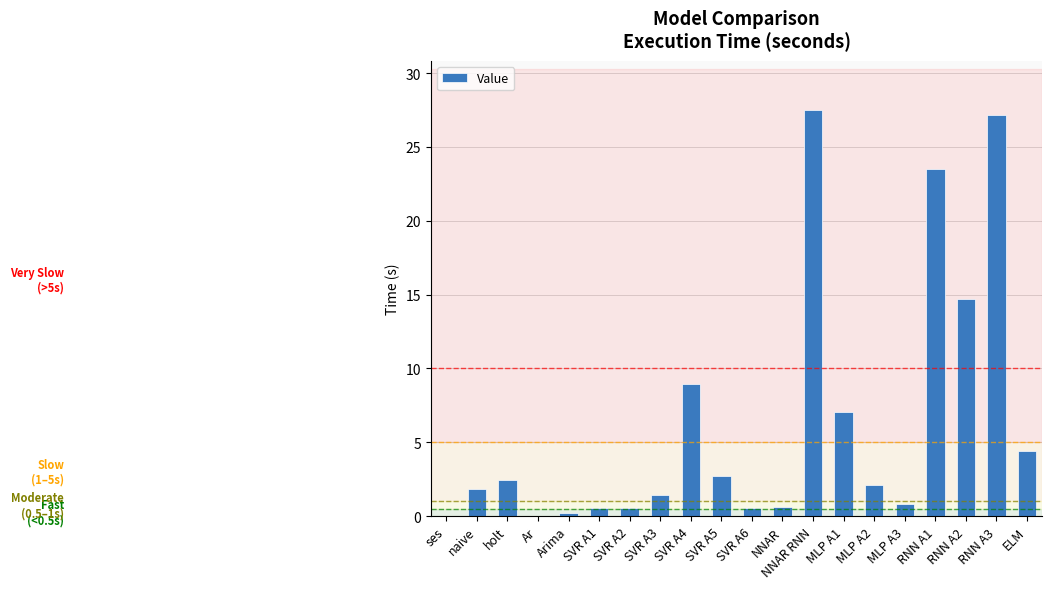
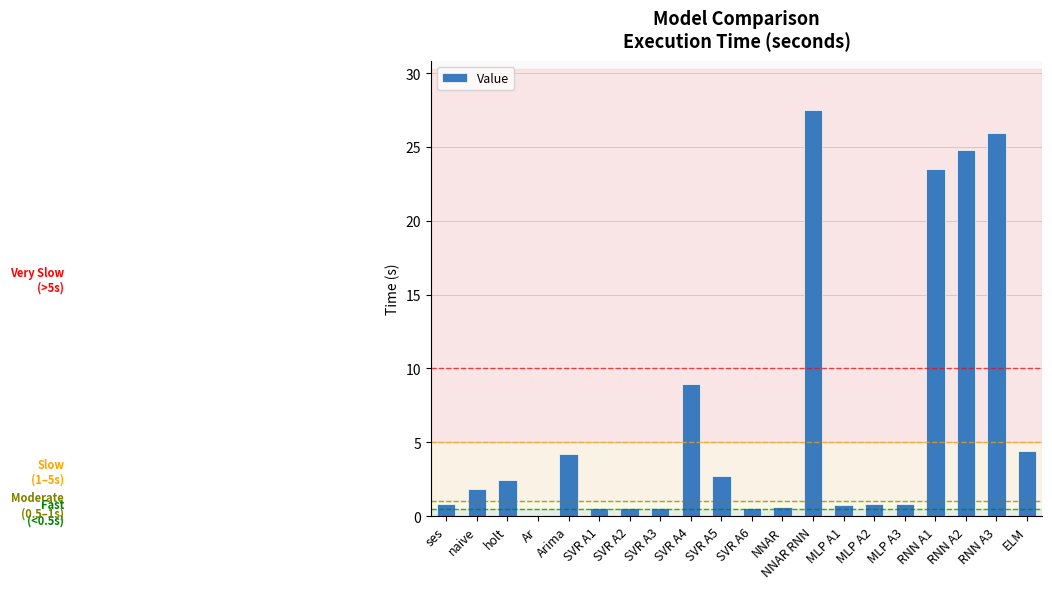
ses: 0.0 -> 0.9
Arima: 0.2 -> 4.2
SVR A3: 1.4 -> 0.6
MLP A1: 7.1 -> 0.8
MLP A2: 2.1 -> 0.8
RNN A2: 14.7 -> 24.8
RNN A3: 27.2 -> 25.9
